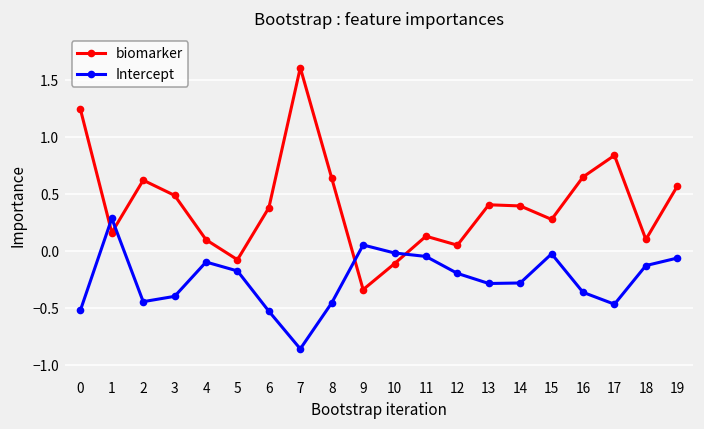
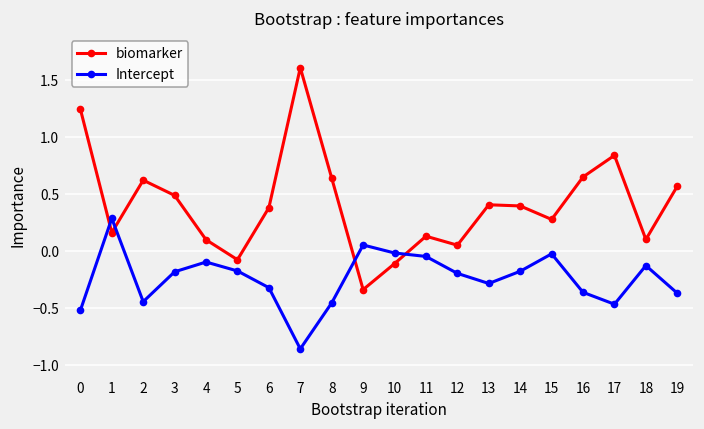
Intercept, 3: -0.39 -> -0.18
Intercept, 6: -0.53 -> -0.32
Intercept, 14: -0.28 -> -0.17
Intercept, 19: -0.06 -> -0.37
